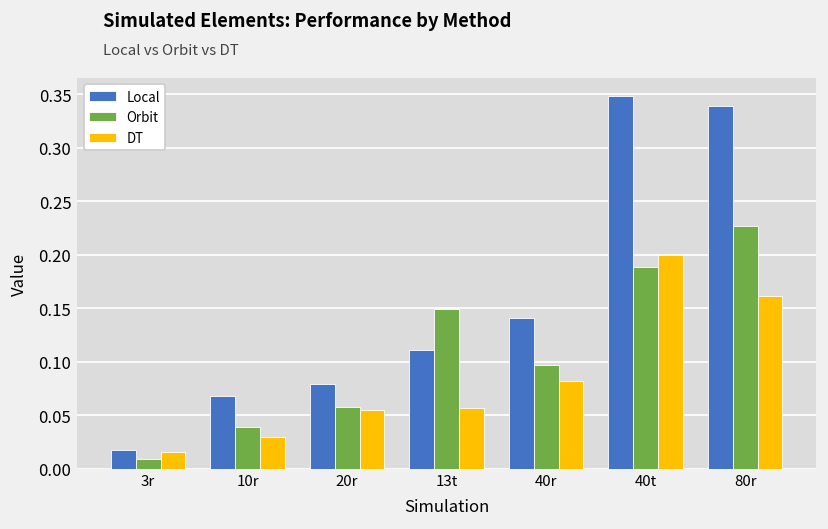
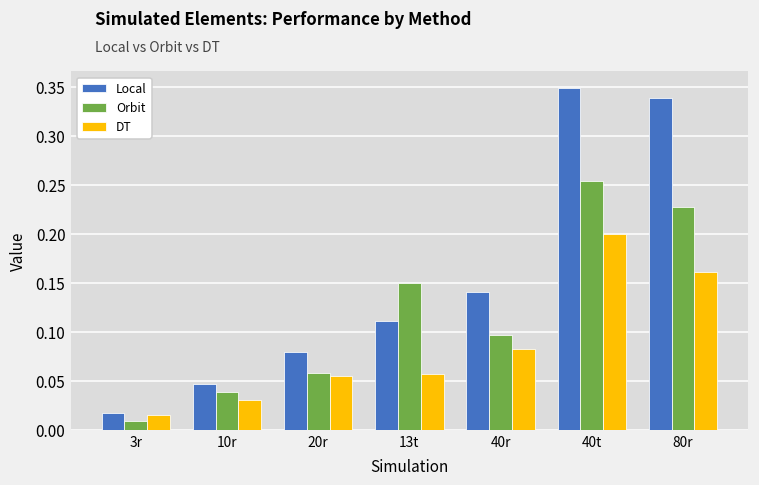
Local, 10r: 0.07 -> 0.05
Orbit, 40t: 0.19 -> 0.25
